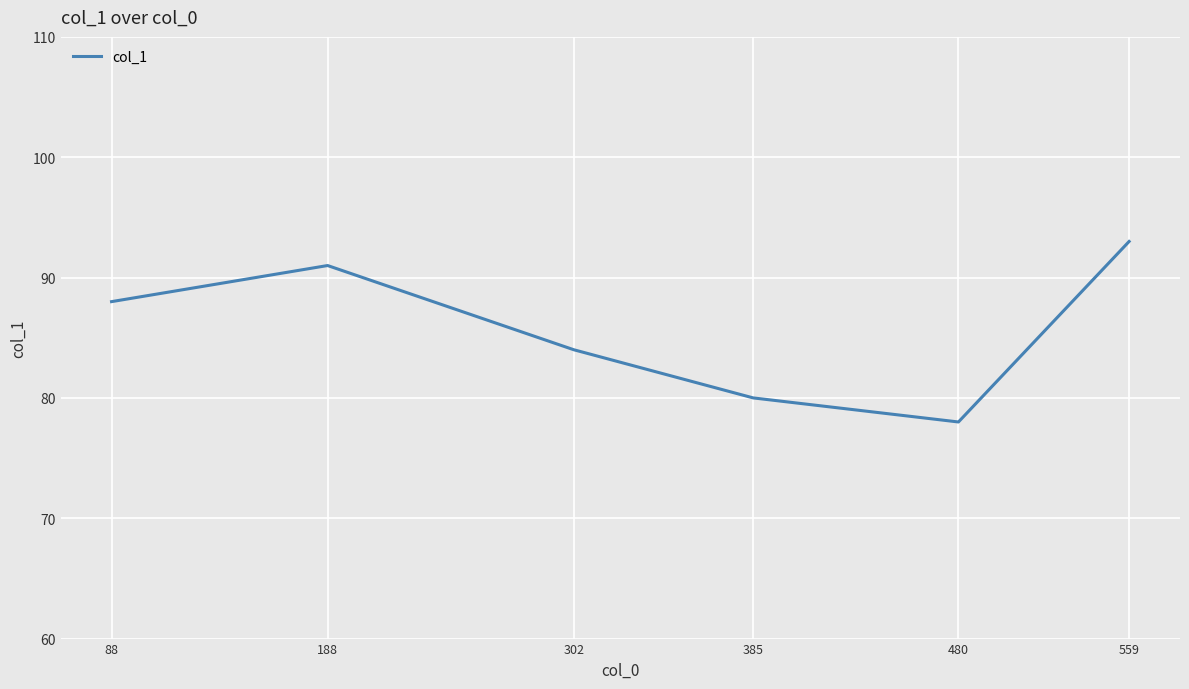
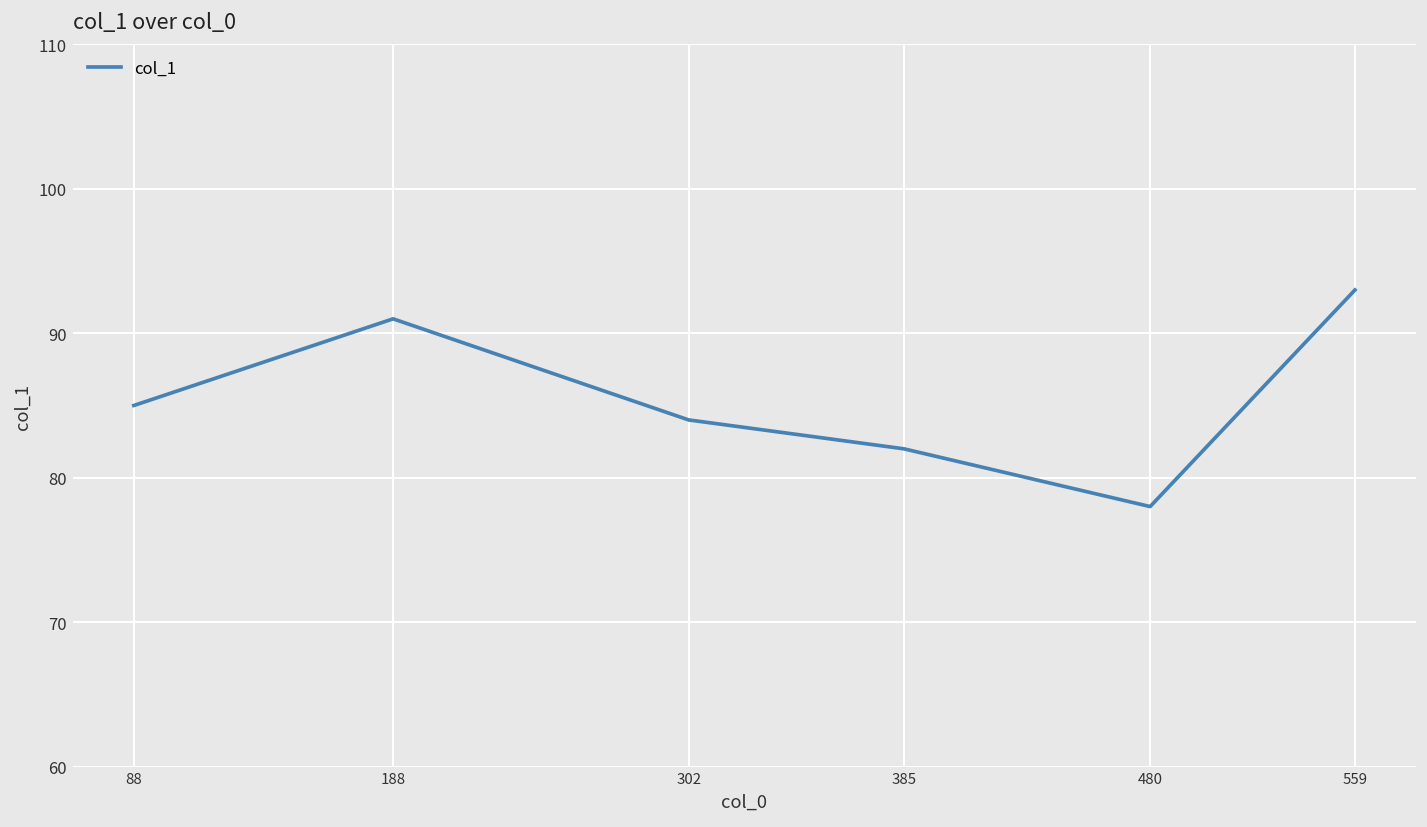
88: 88 -> 85
385: 80 -> 82
